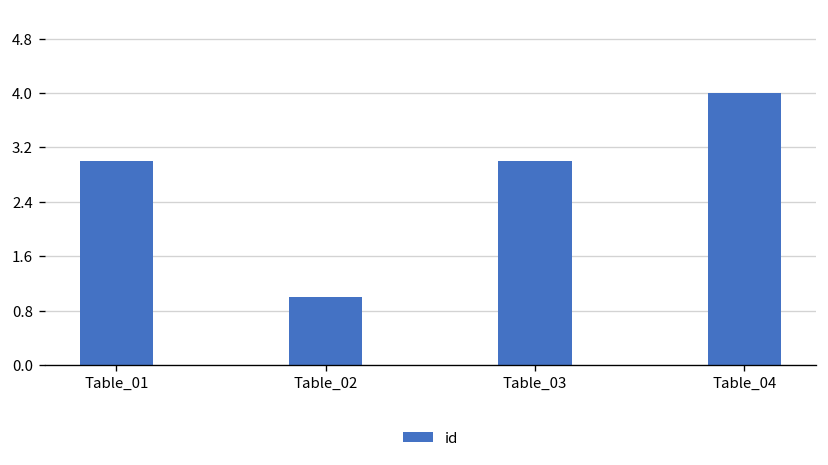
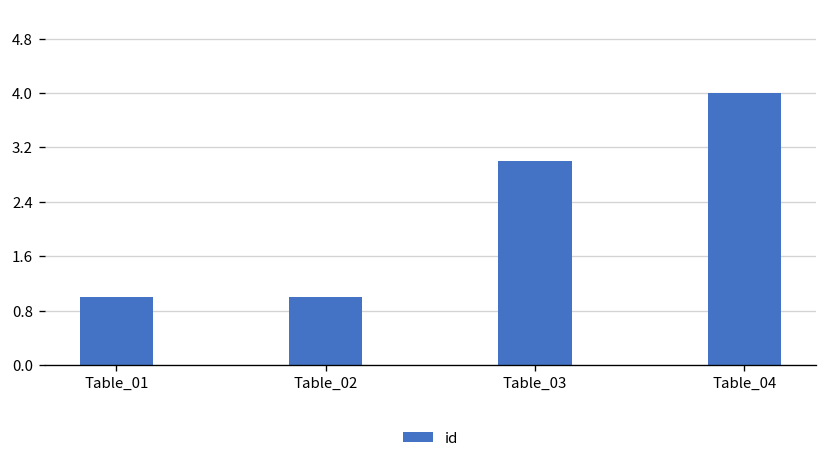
Table_01: 3 -> 1
